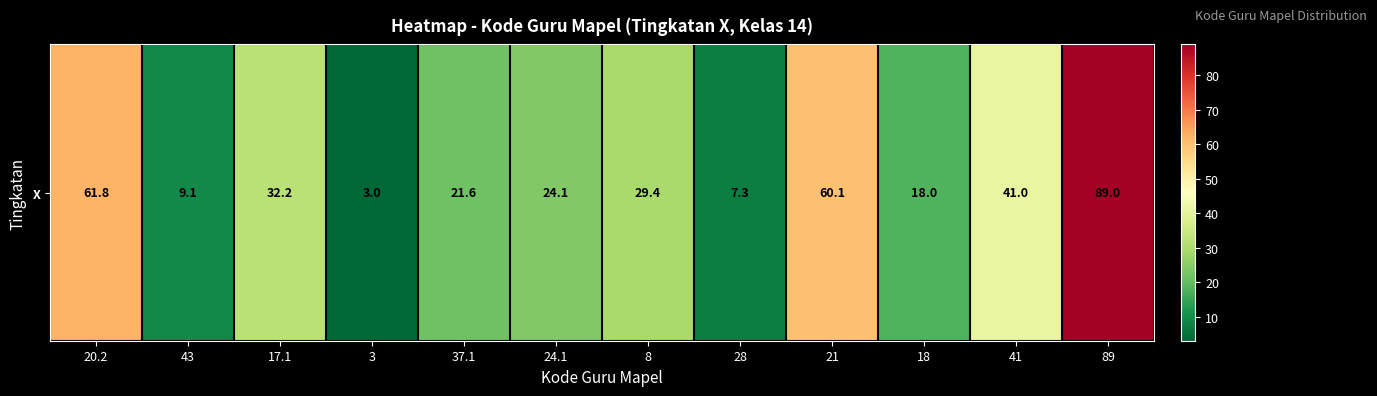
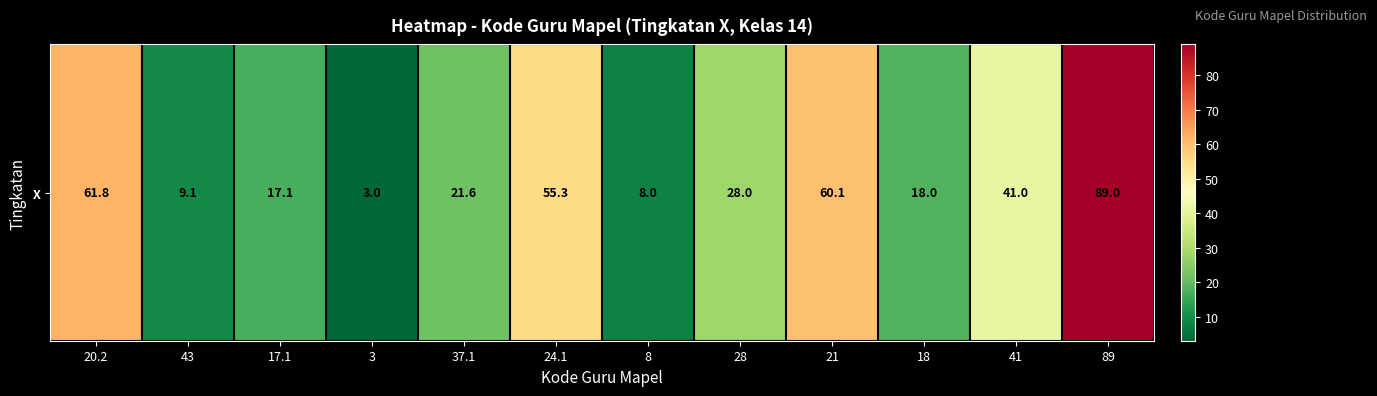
X, 17.1: 32.2 -> 17.1
X, 24.1: 24.1 -> 55.3
X, 8: 29.4 -> 8.0
X, 28: 7.3 -> 28.0
